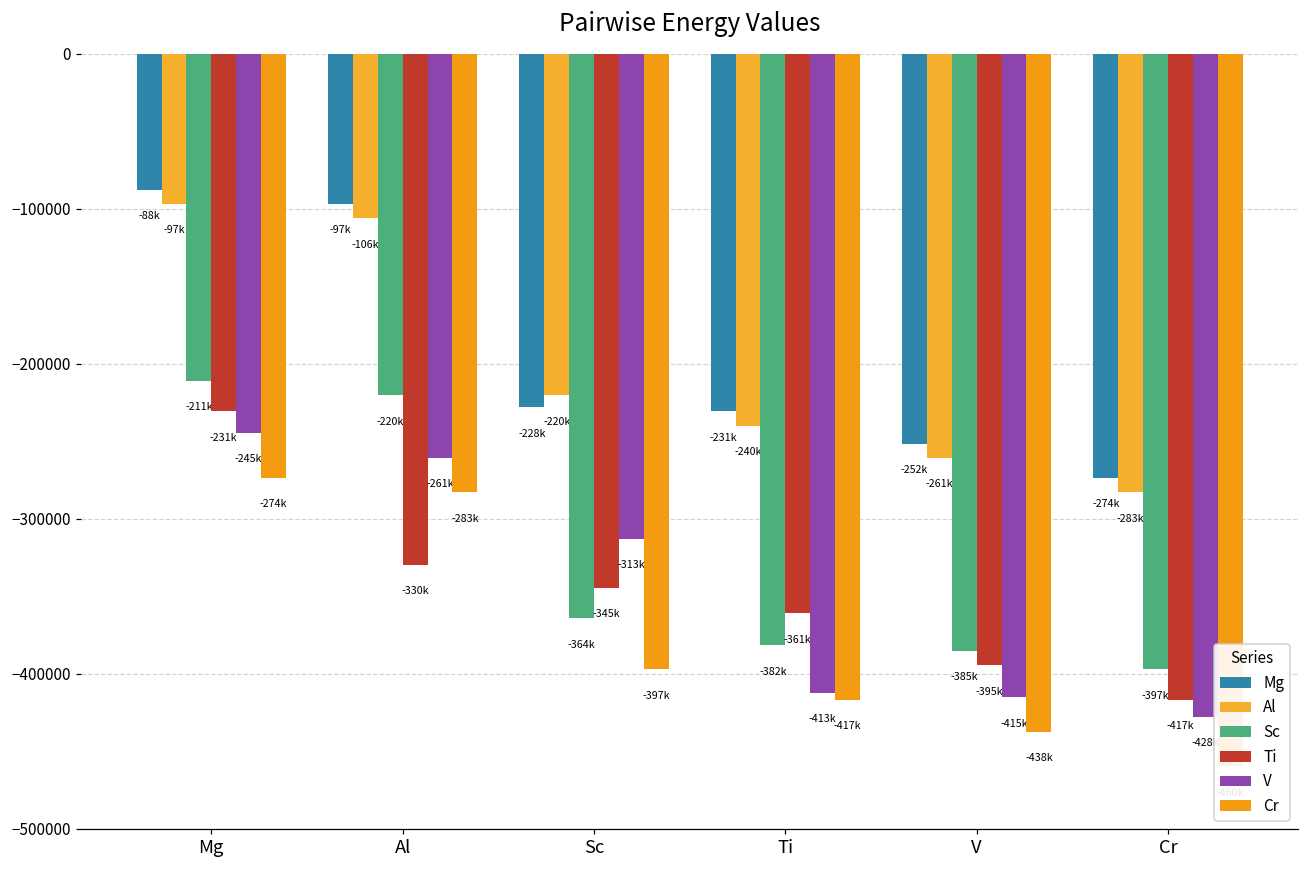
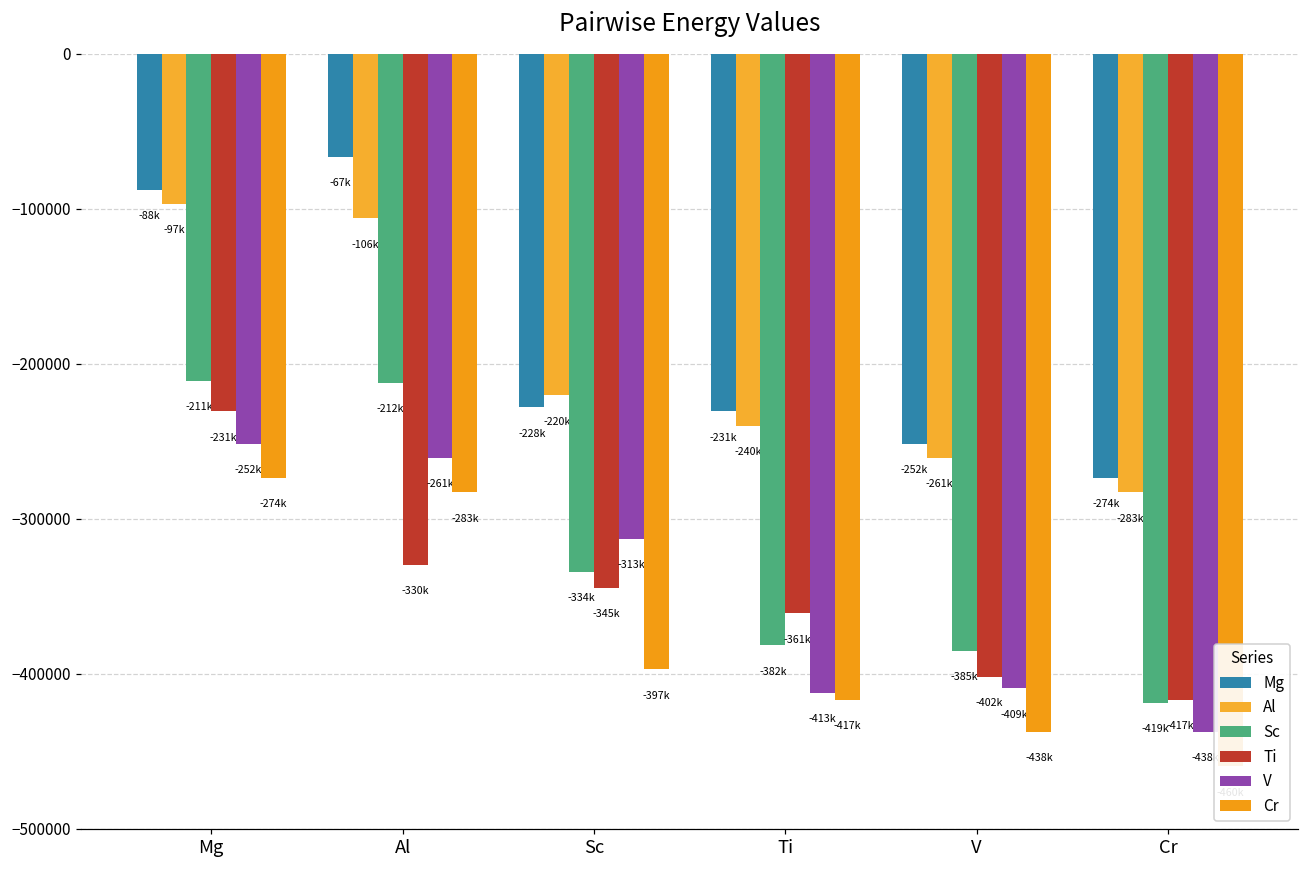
V, Mg: -245k -> -252k
Mg, Al: -97k -> -67k
Sc, Al: -220k -> -212k
Sc, Sc: -364k -> -334k
Ti, V: -395k -> -402k
V, V: -415k -> -409k
Sc, Cr: -397k -> -419k
V, Cr: -428000 -> -438000
